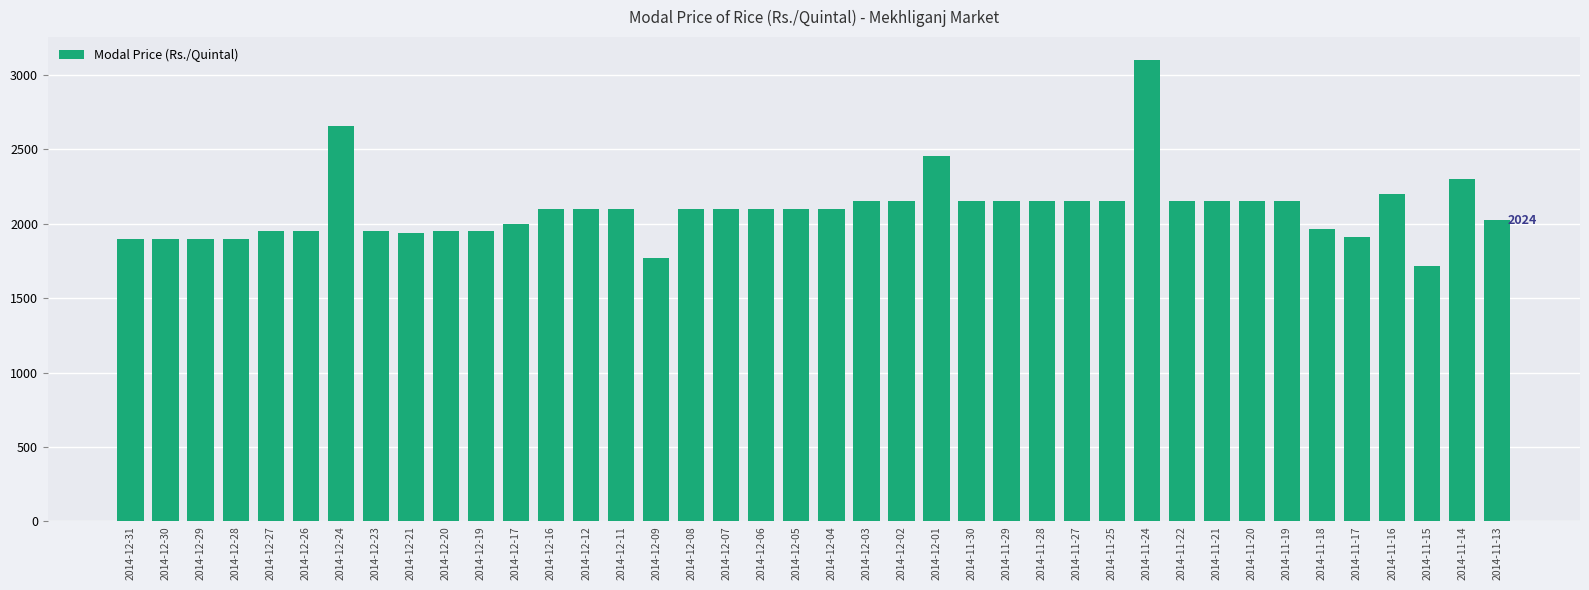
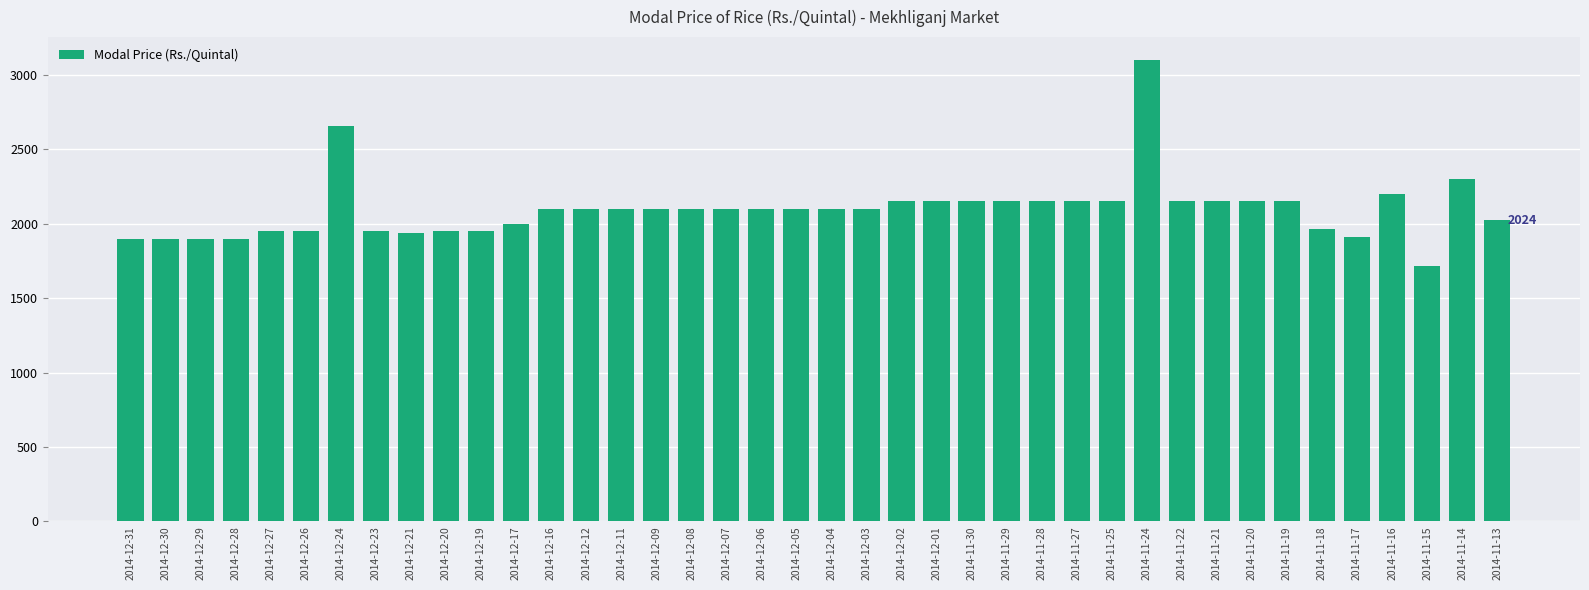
2014-12-09: 1770 -> 2100
2014-12-03: 2160 -> 2100
2014-12-01: 2460 -> 2150
